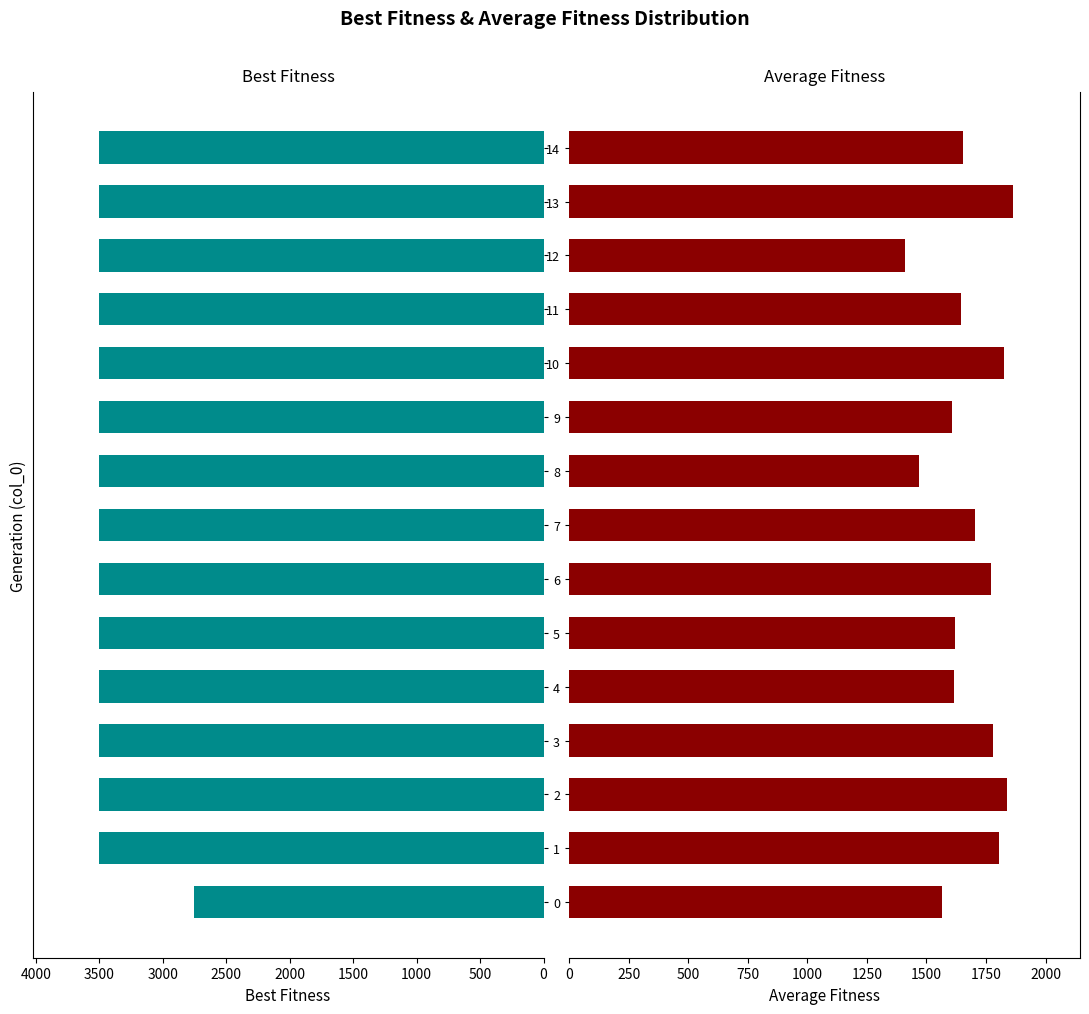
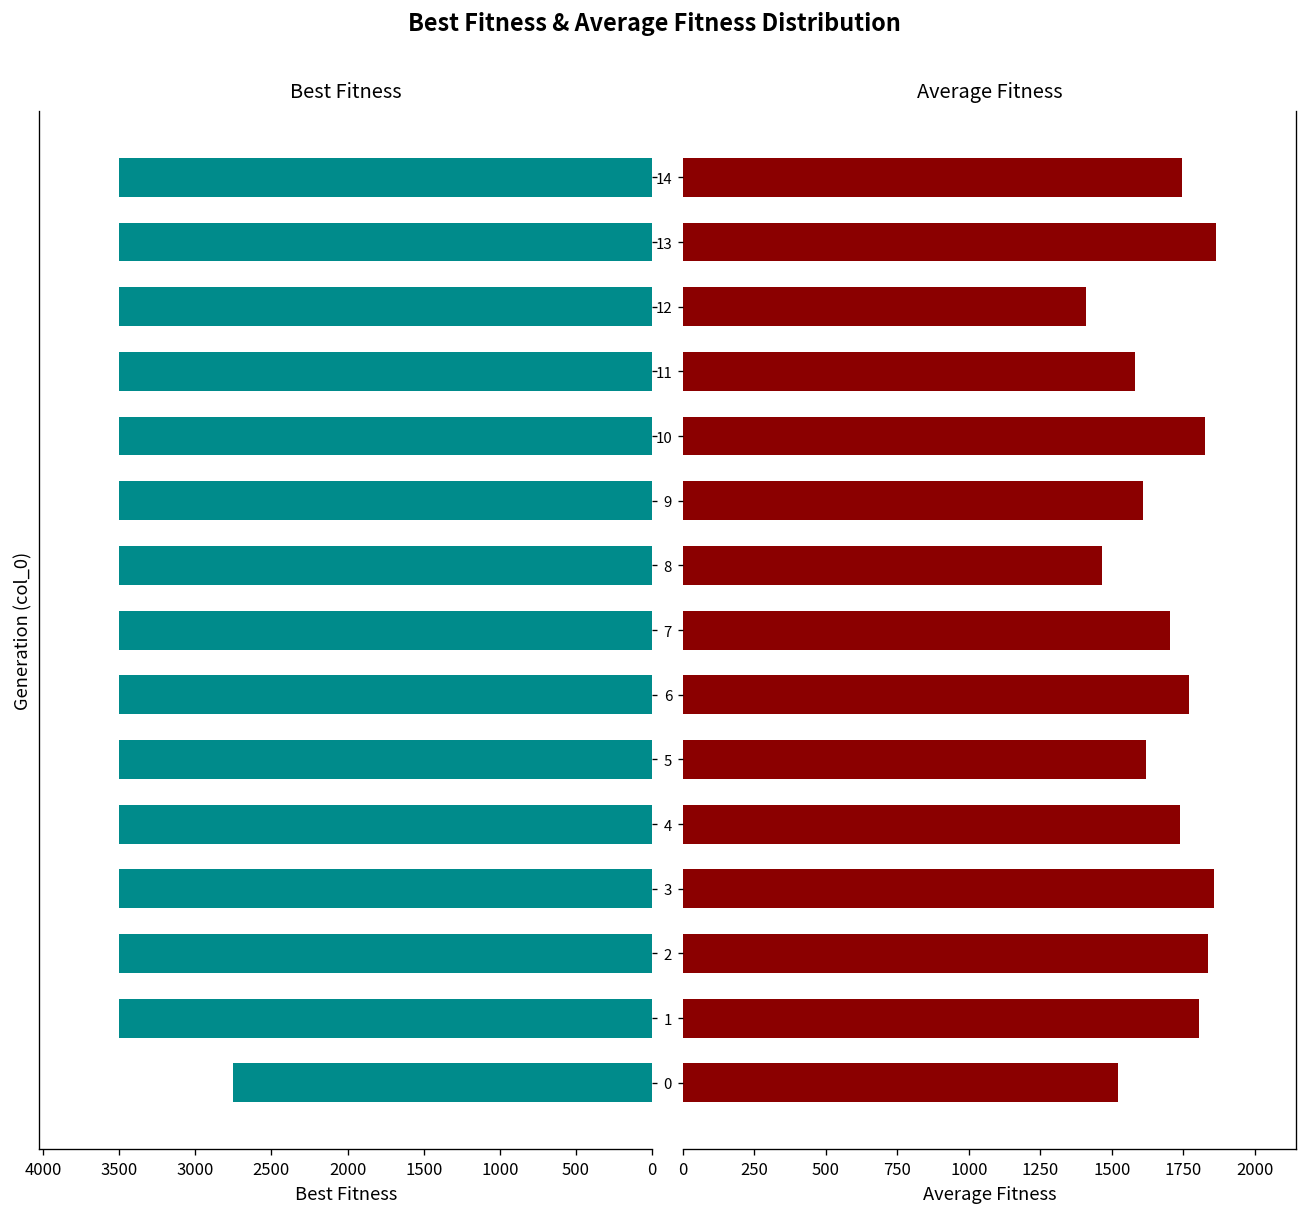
Average Fitness, 14: 1660 -> 1740
Average Fitness, 11: 1650 -> 1580
Average Fitness, 4: 1620 -> 1740
Average Fitness, 3: 1780 -> 1860
Average Fitness, 0: 1560 -> 1520
